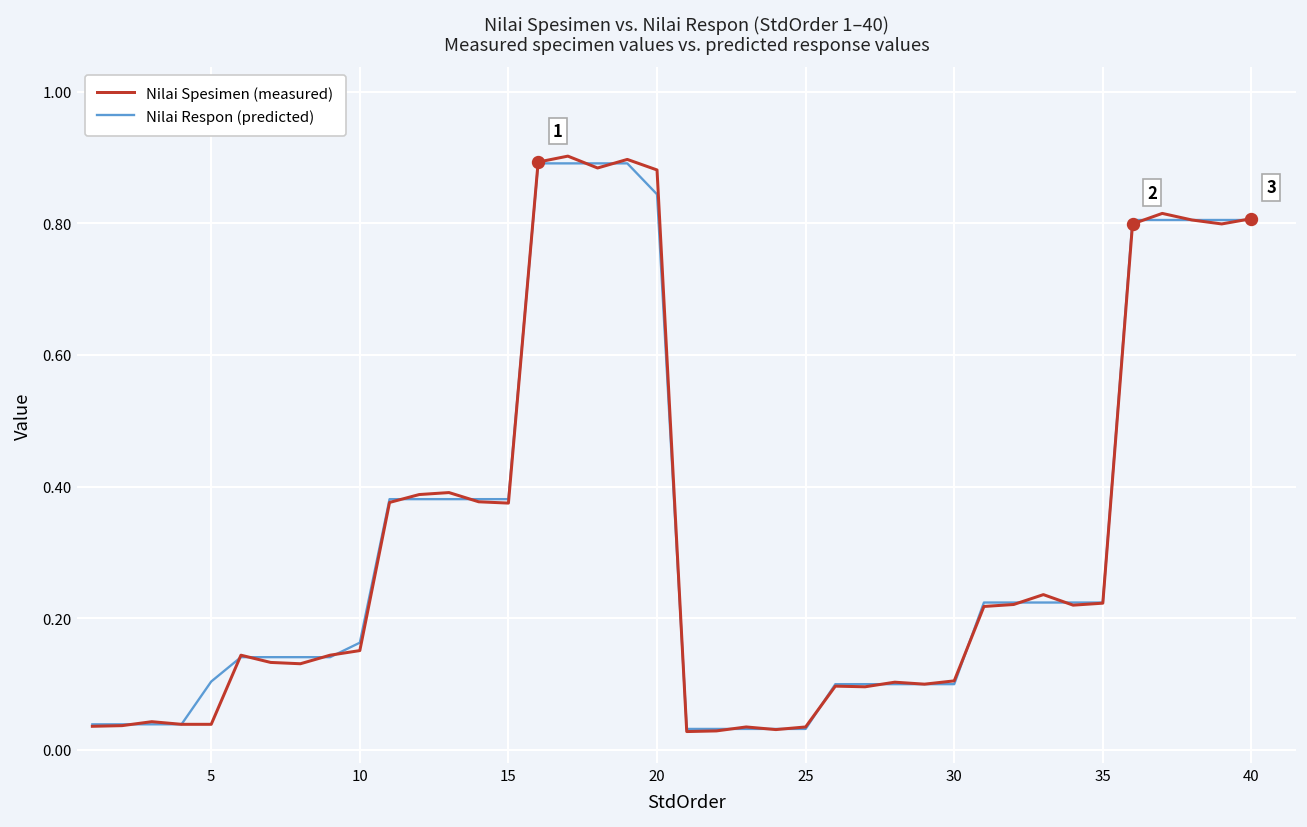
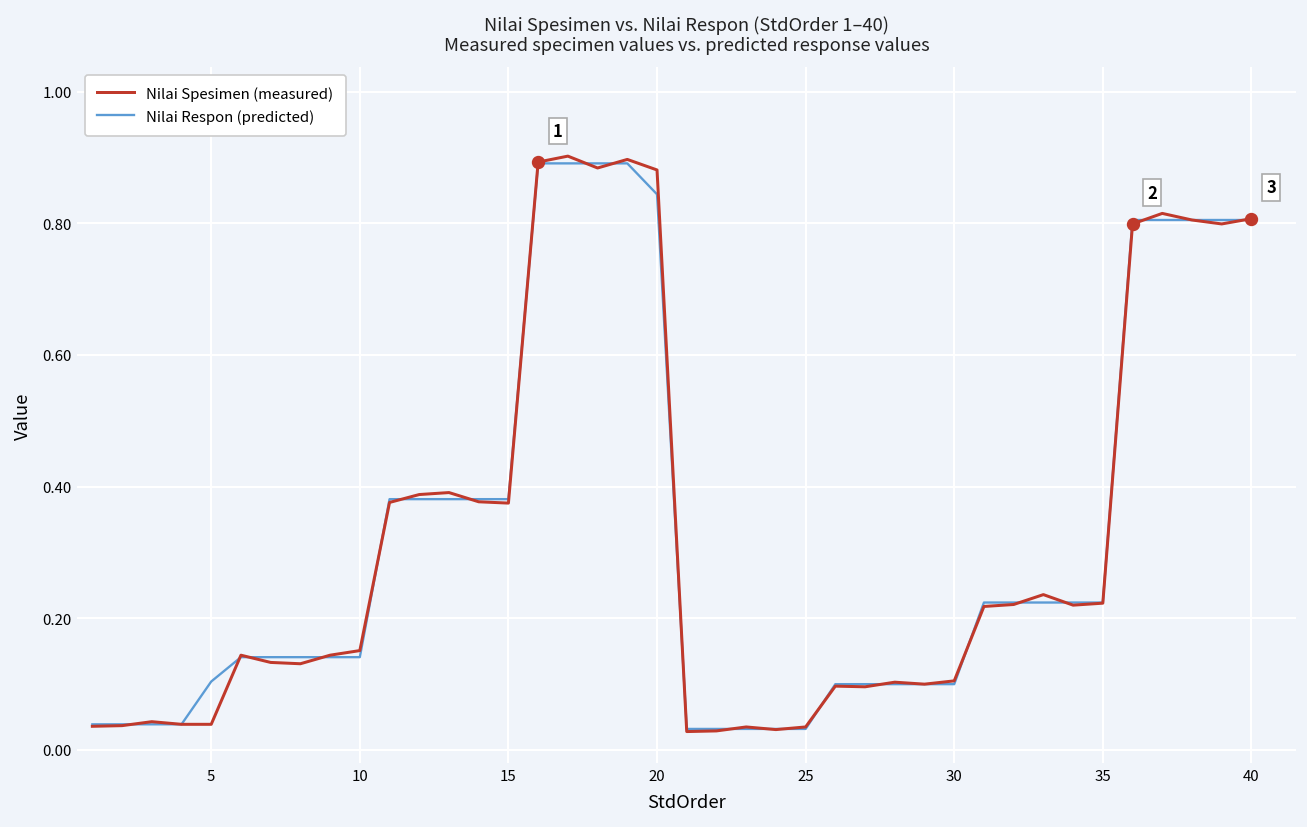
Nilai Respon (predicted), 10: 0.16 -> 0.14
